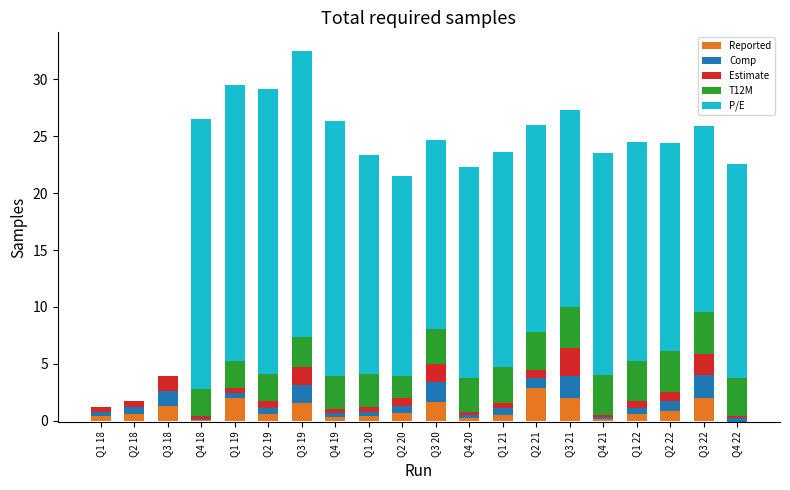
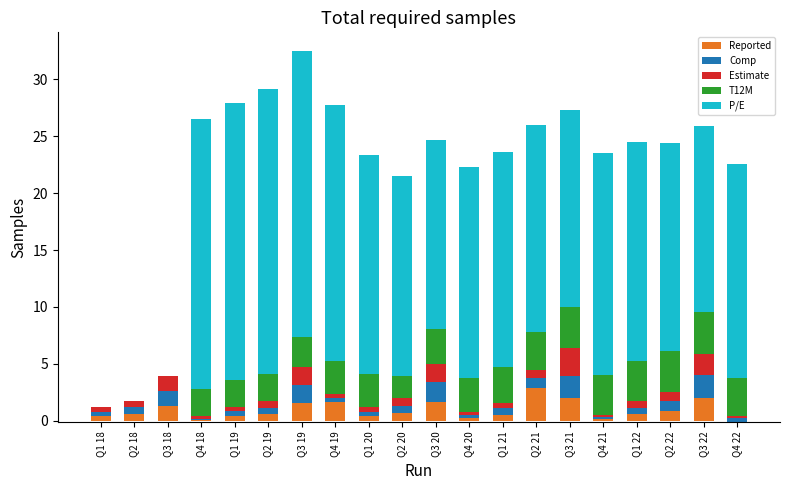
Reported, Q1 19: 2.0 -> 0.4
Reported, Q4 19: 0.3 -> 1.7
